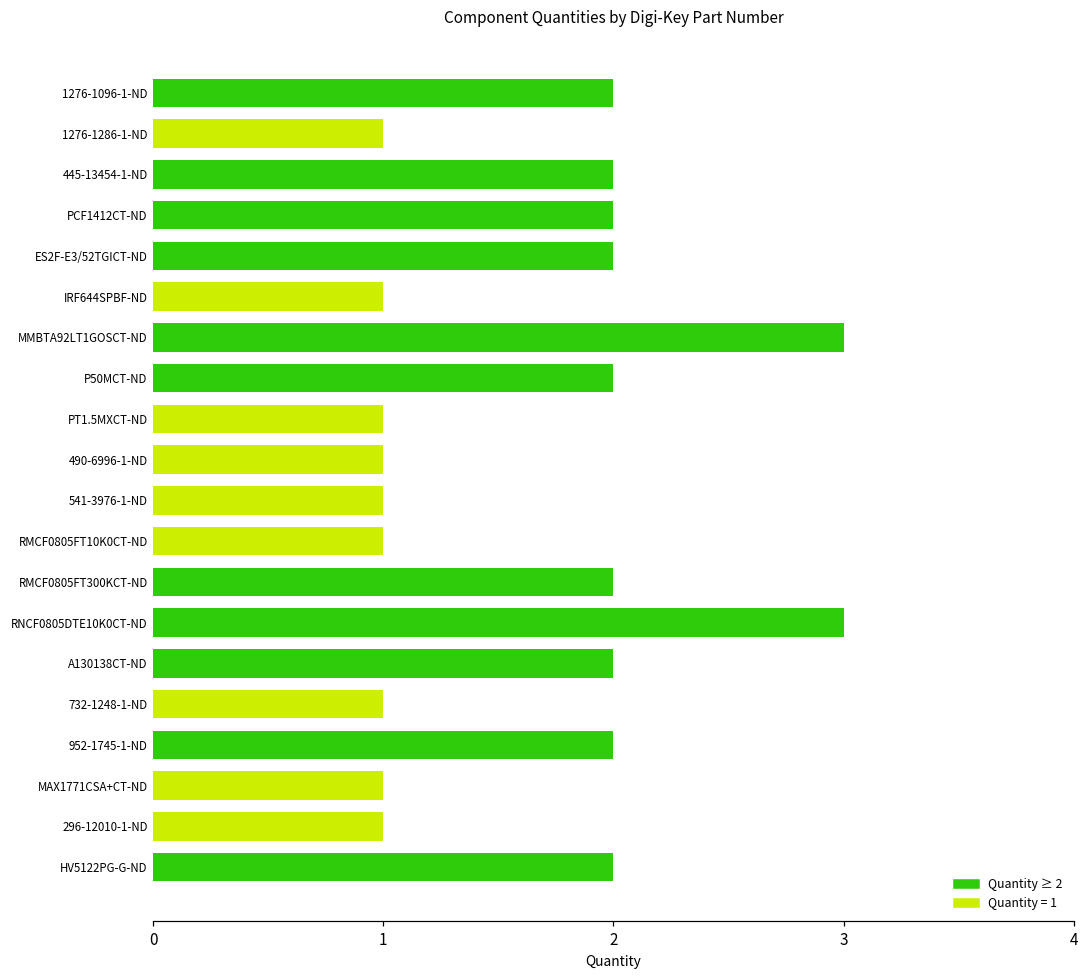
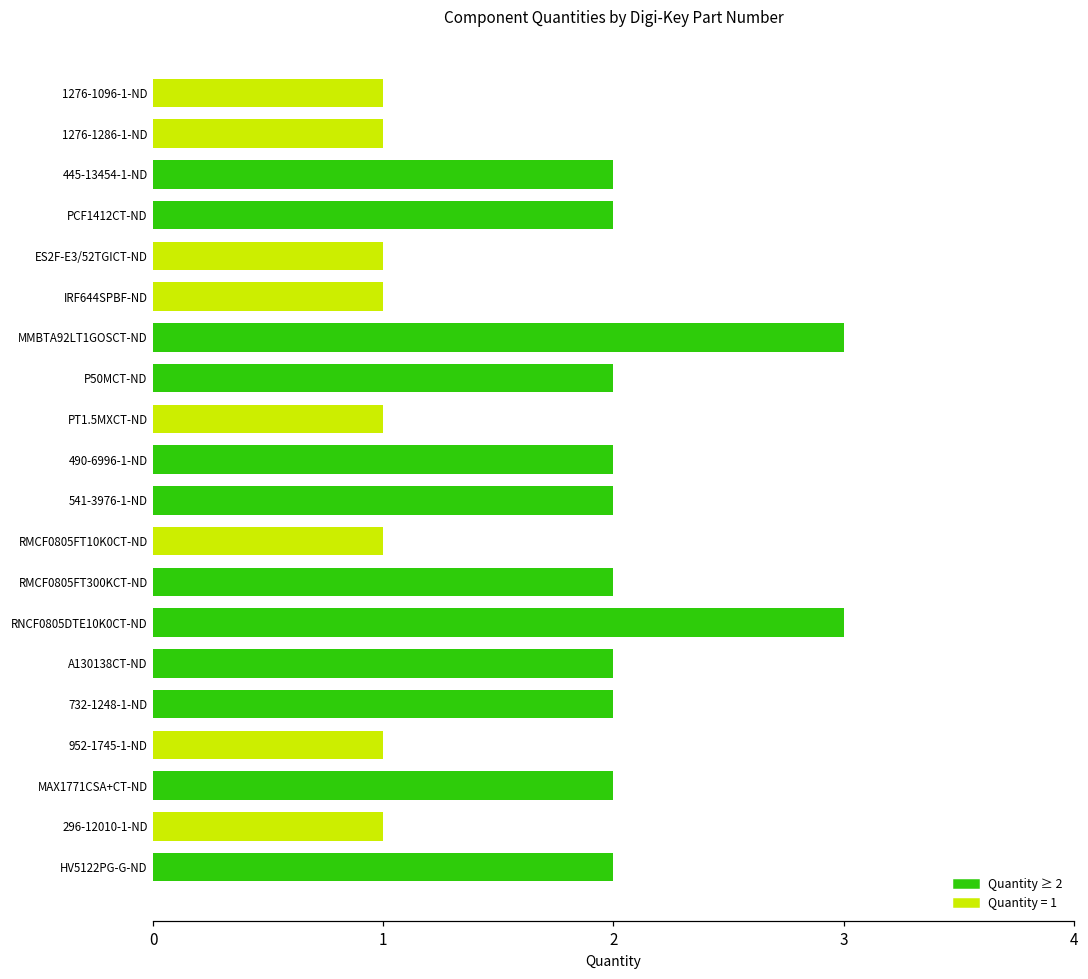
1276-1096-1-ND: 2 -> 1
ES2F-E3/52TGICT-ND: 2 -> 1
490-6996-1-ND: 1 -> 2
541-3976-1-ND: 1 -> 2
732-1248-1-ND: 1 -> 2
952-1745-1-ND: 2 -> 1
MAX1771CSA+CT-ND: 1 -> 2
